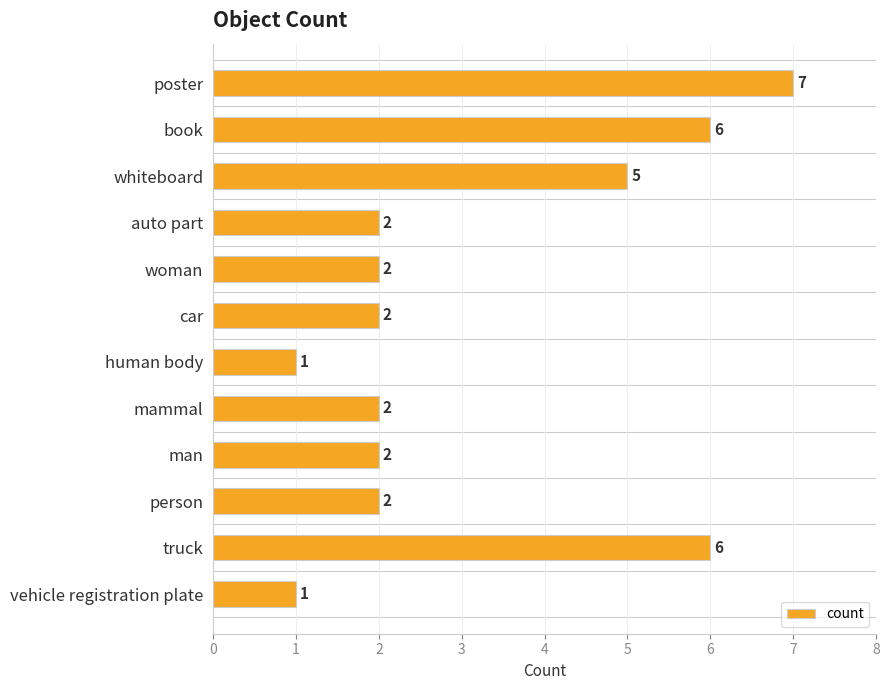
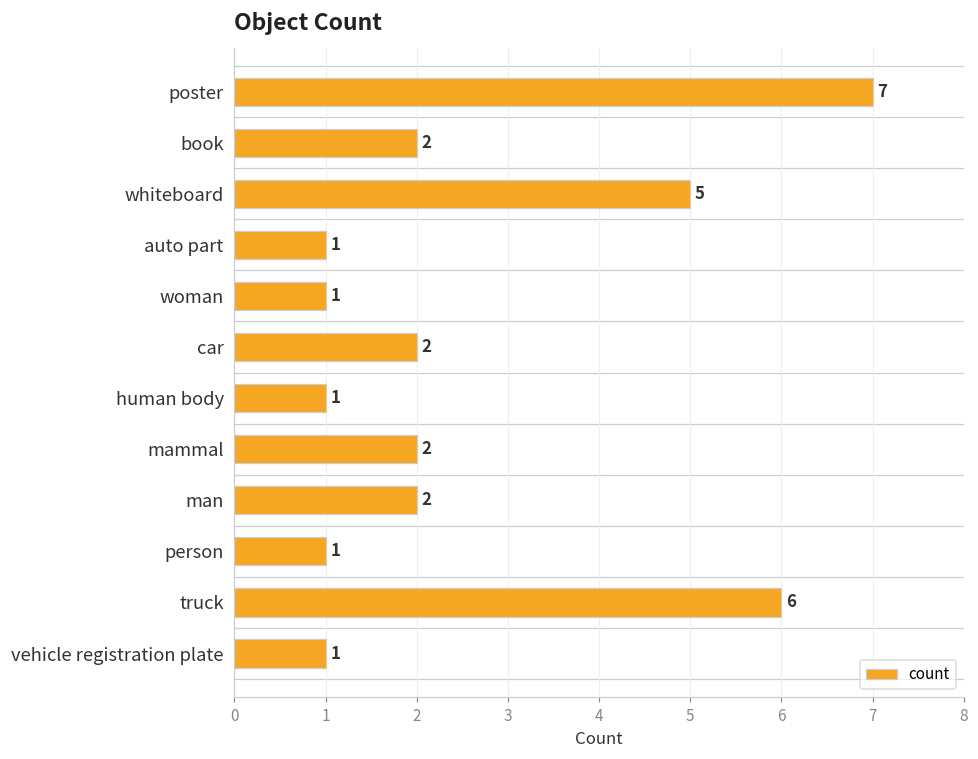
book: 6 -> 2
auto part: 2 -> 1
woman: 2 -> 1
person: 2 -> 1
